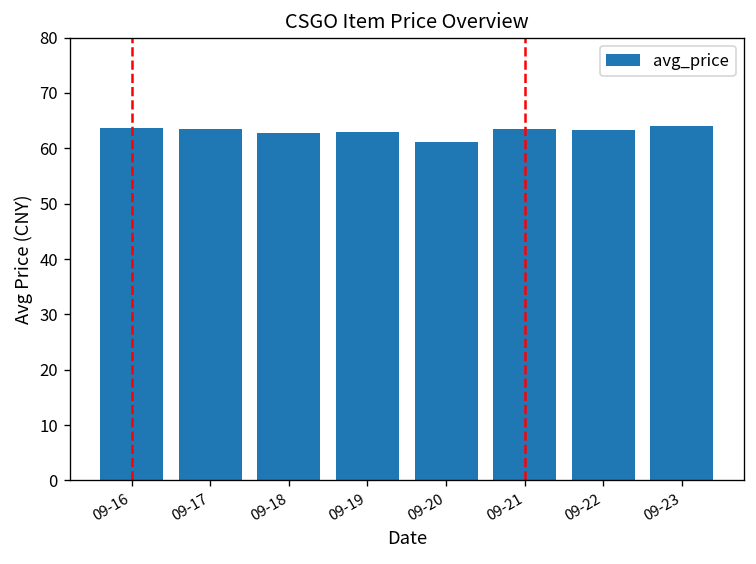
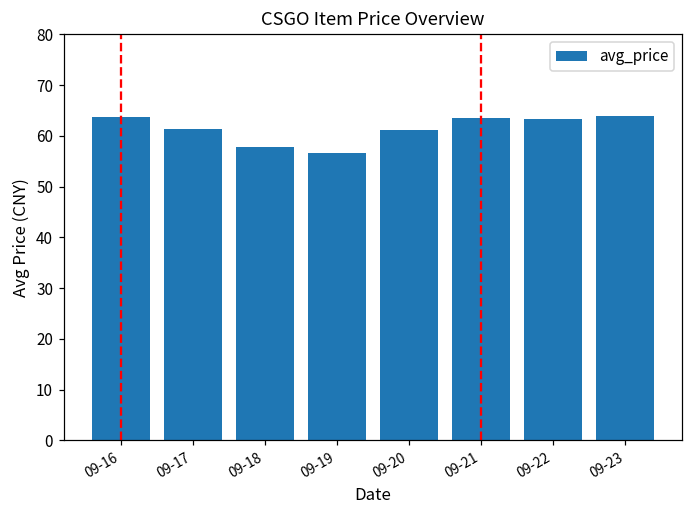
09-17: 63 -> 61
09-18: 63 -> 58
09-19: 63 -> 57
